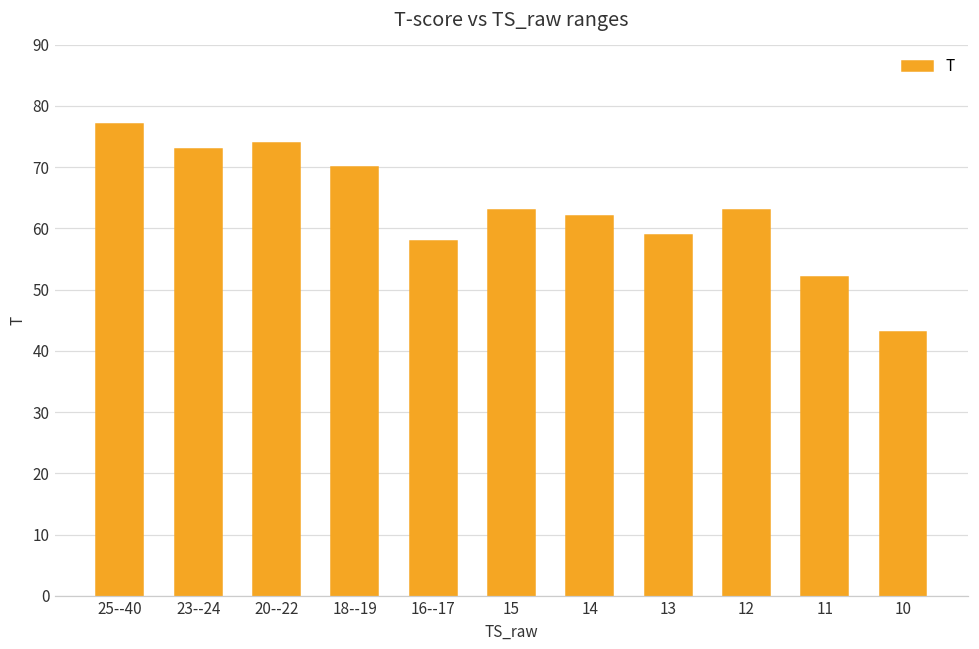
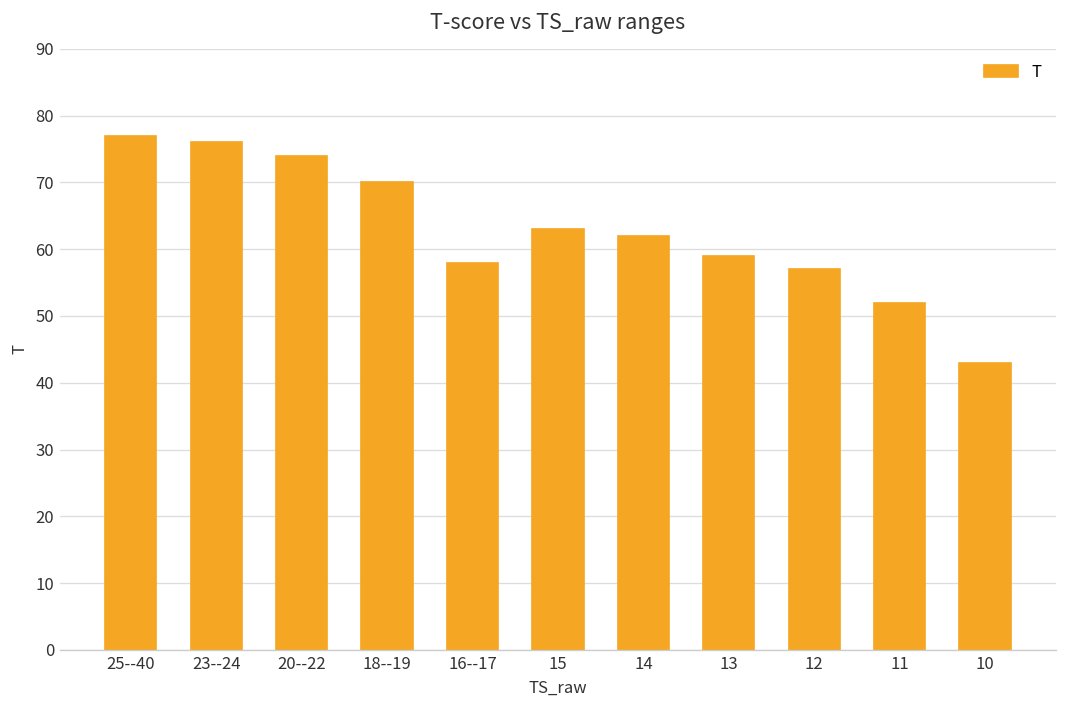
23--24: 73 -> 76
12: 63 -> 57
